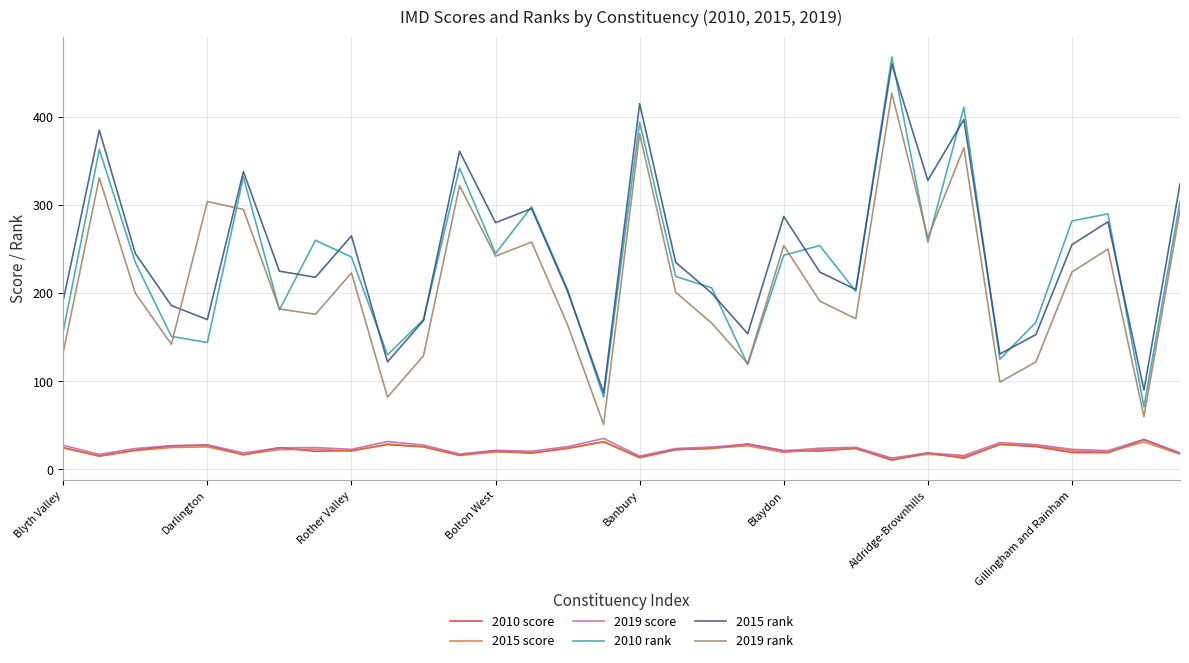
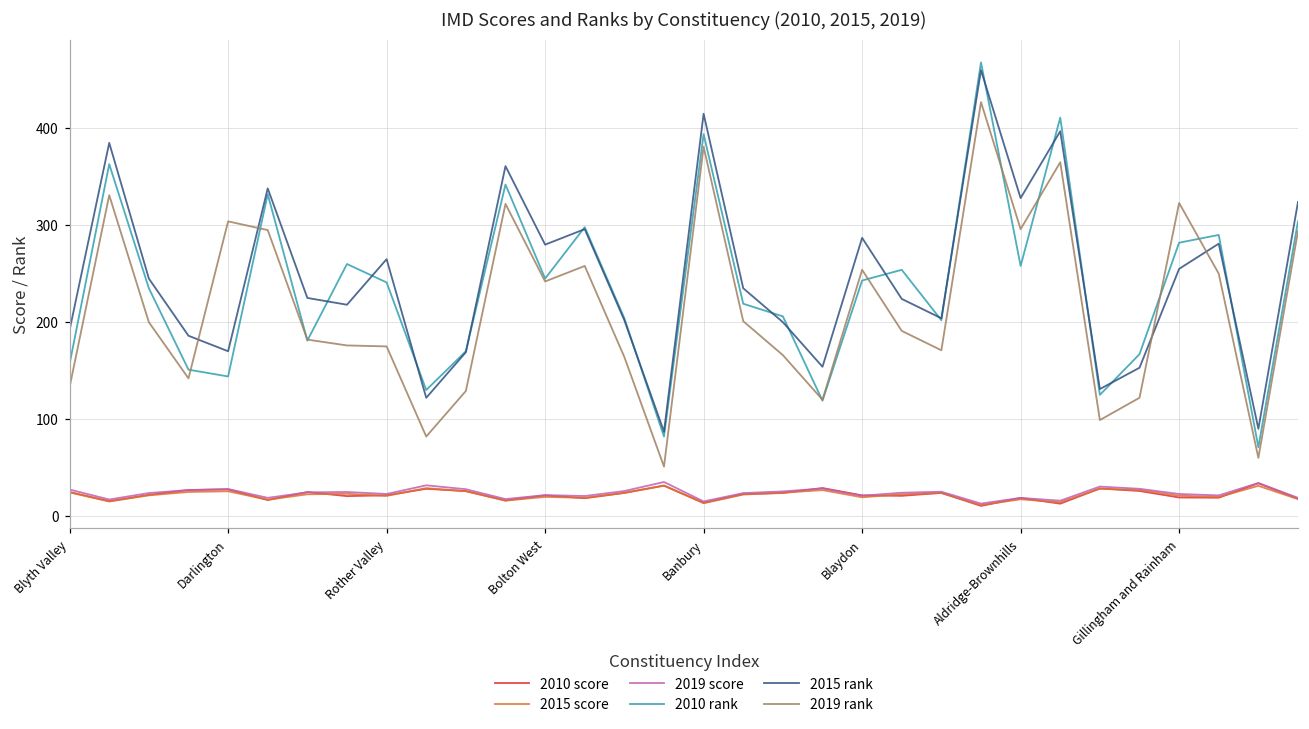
2019 rank, Rother Valley: 220 -> 180
2019 rank, Aldridge-Brownhills: 260 -> 300
2019 rank, Gillingham and Rainham: 220 -> 320
